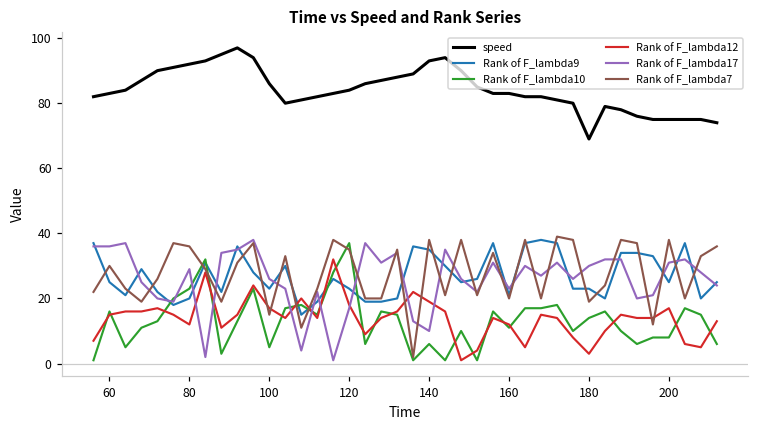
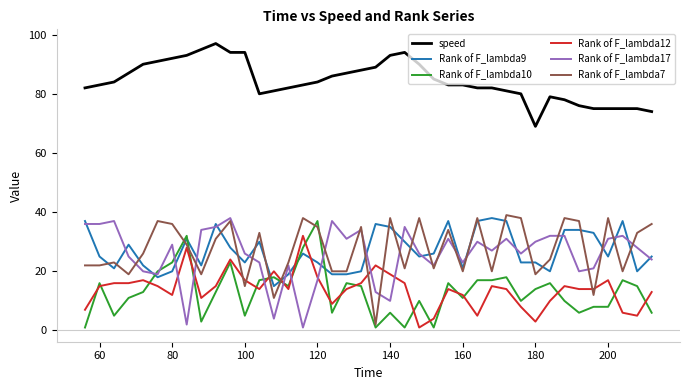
Rank of F_lambda7, 60: 30 -> 22
speed, 100: 86 -> 94
